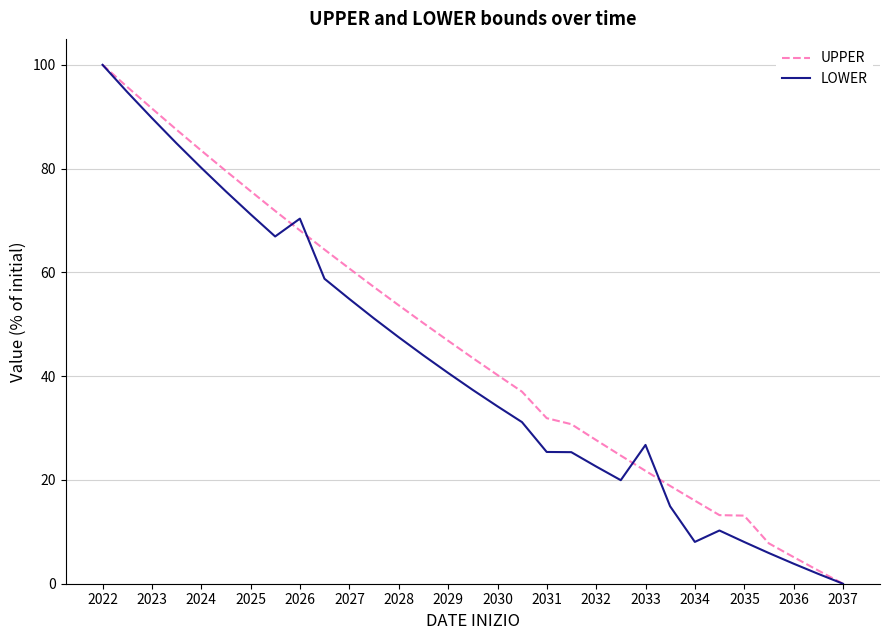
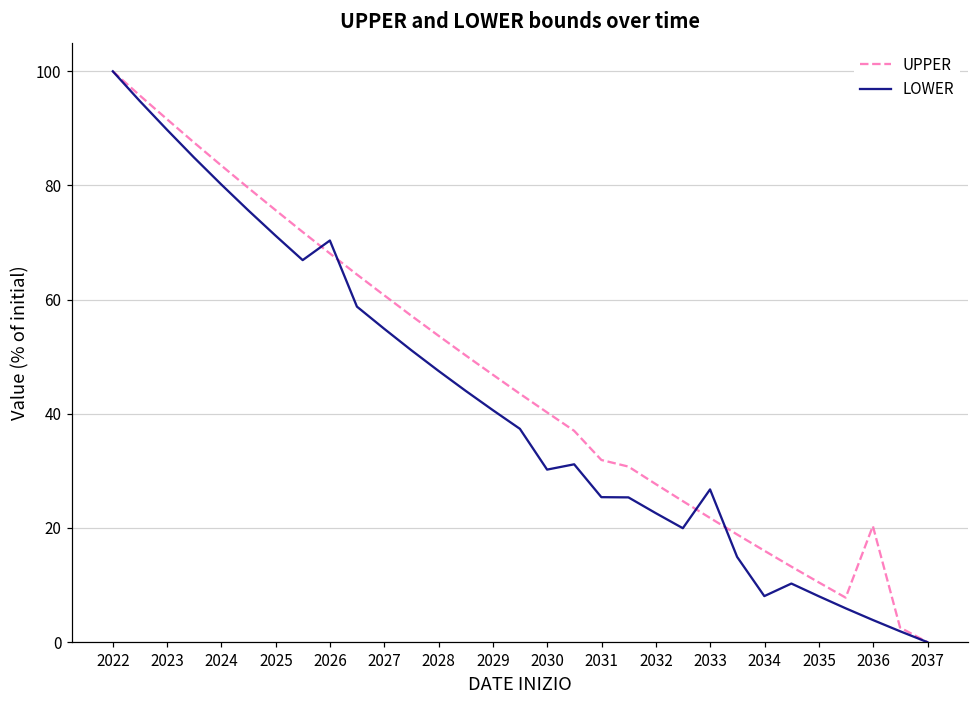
LOWER, 2030: 34 -> 30
UPPER, 2035: 13 -> 10
UPPER, 2036: 5 -> 20
